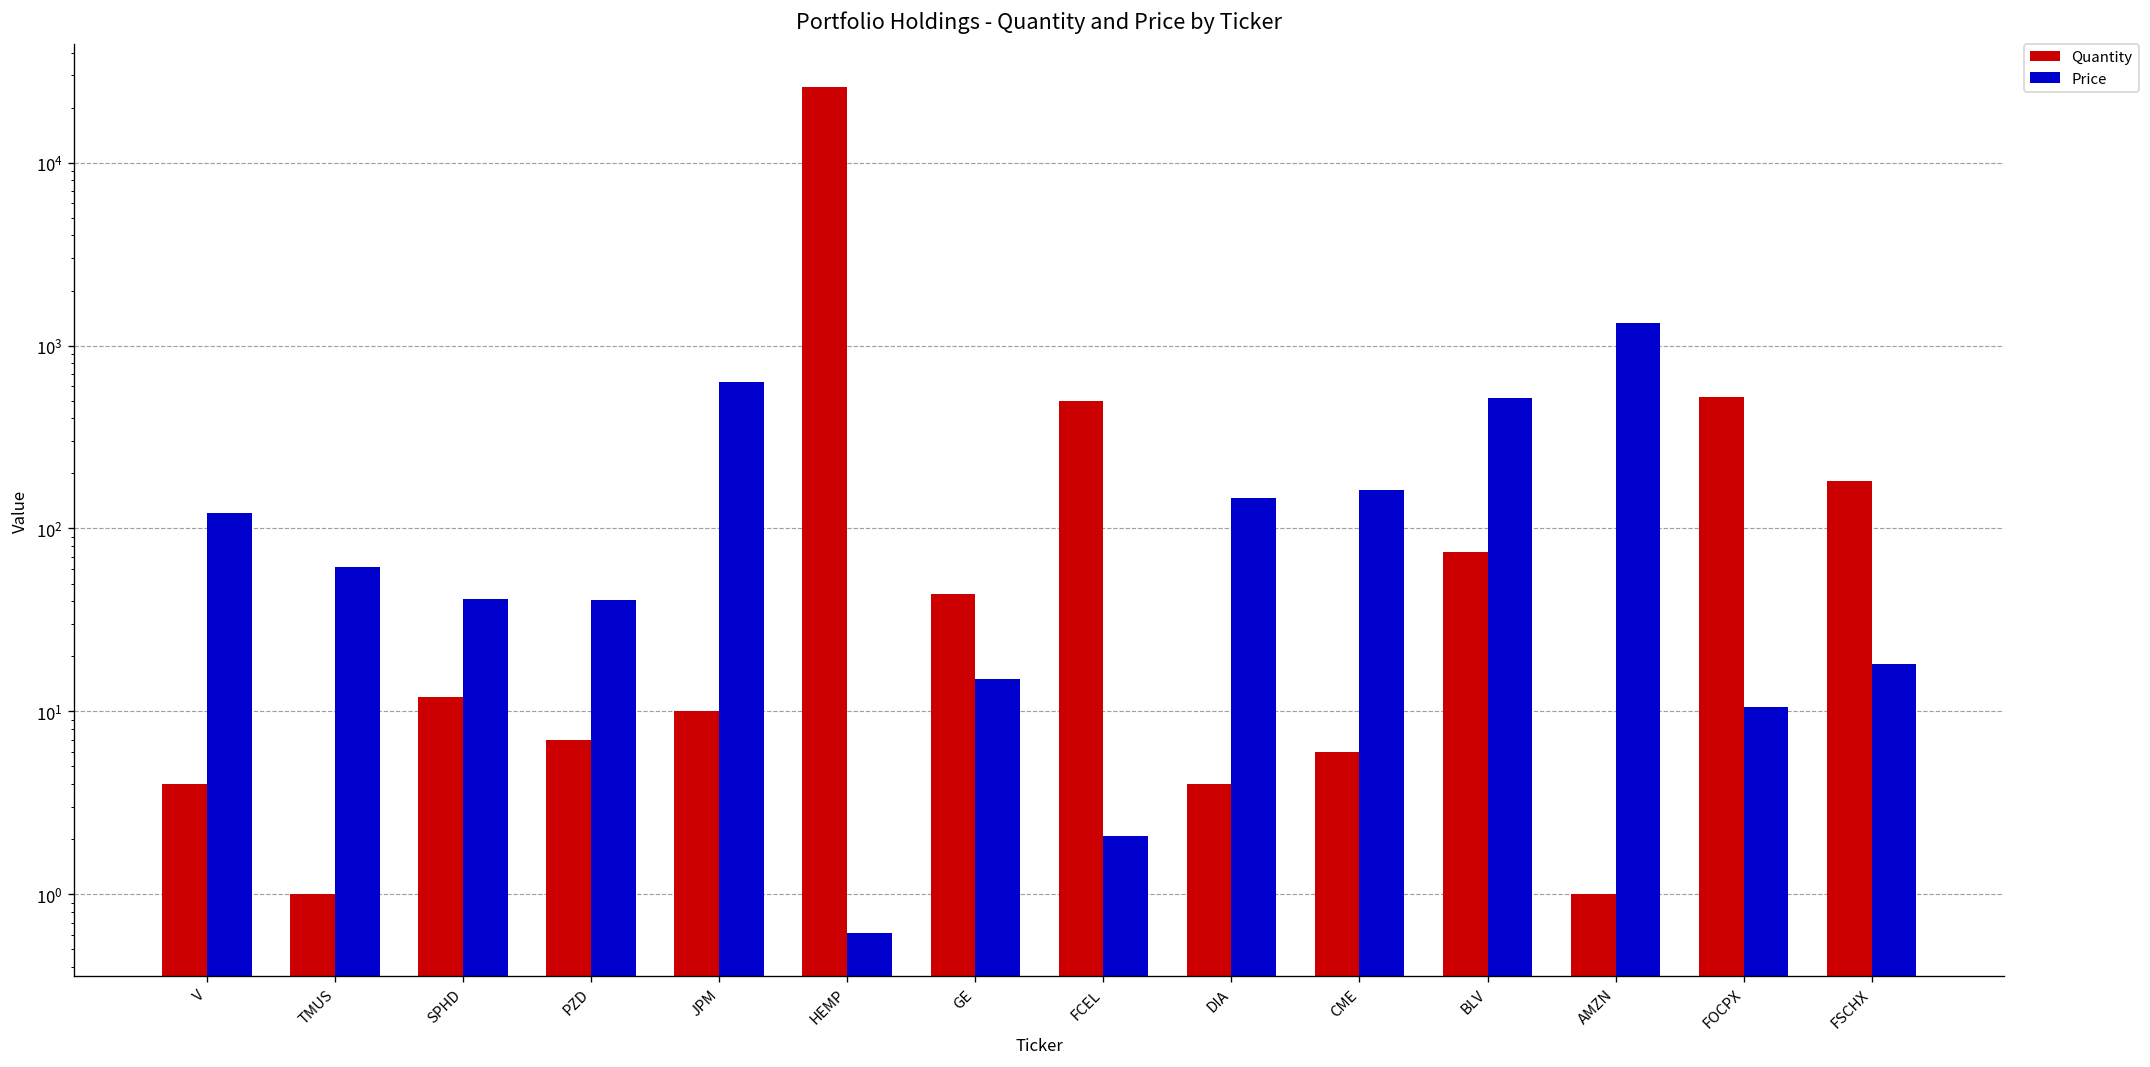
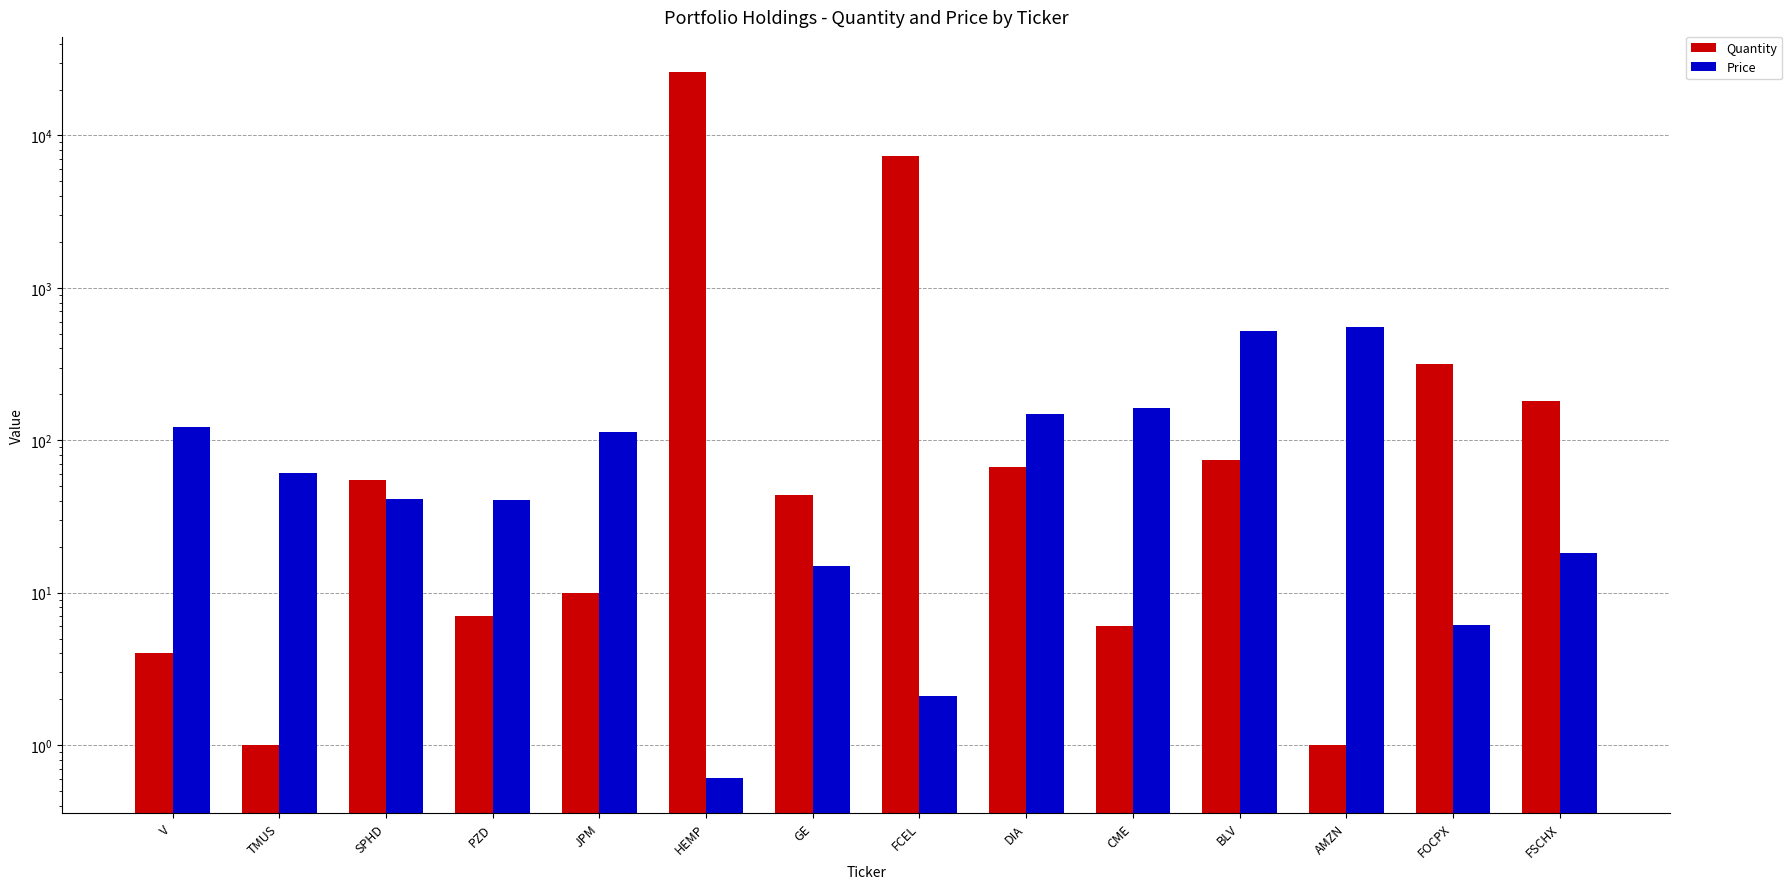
Quantity, SPHD: 12 -> 55
Price, JPM: 630 -> 110
Quantity, FCEL: 500 -> 7000
Quantity, DIA: 4 -> 70
Price, AMZN: 1300 -> 560
Quantity, FOCPX: 520 -> 310
Price, FOCPX: 11 -> 6.2
